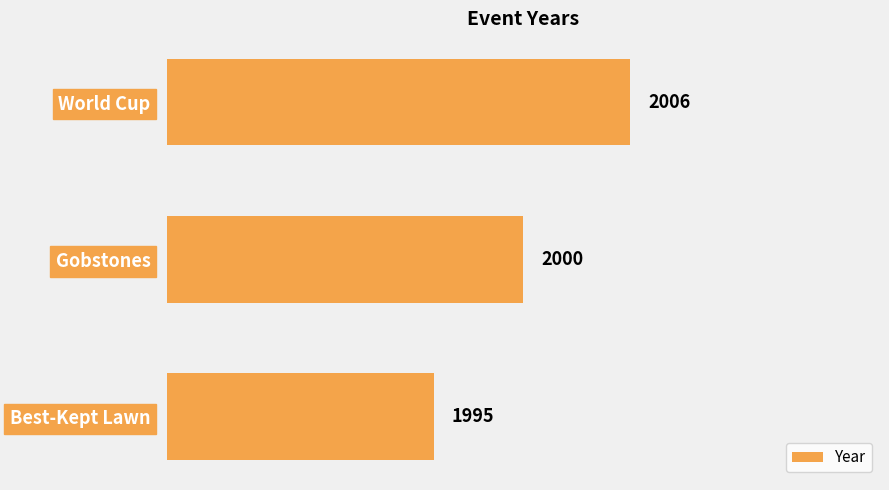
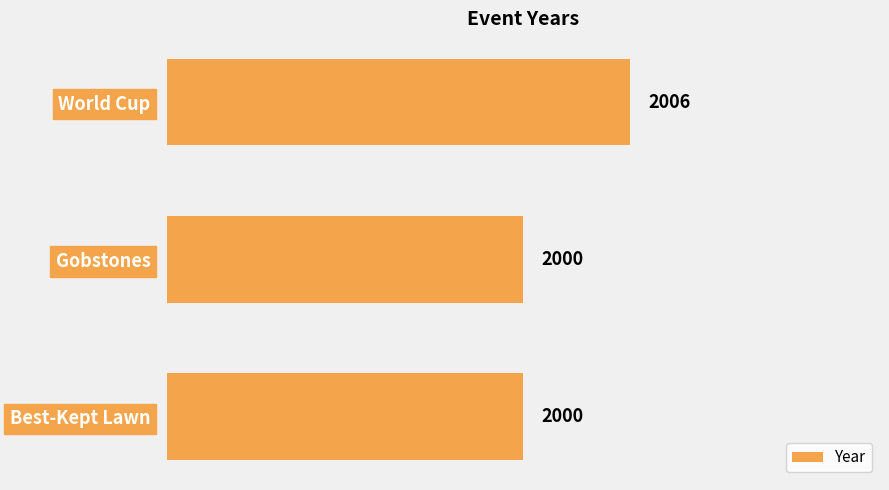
Best-Kept Lawn: 1995 -> 2000
